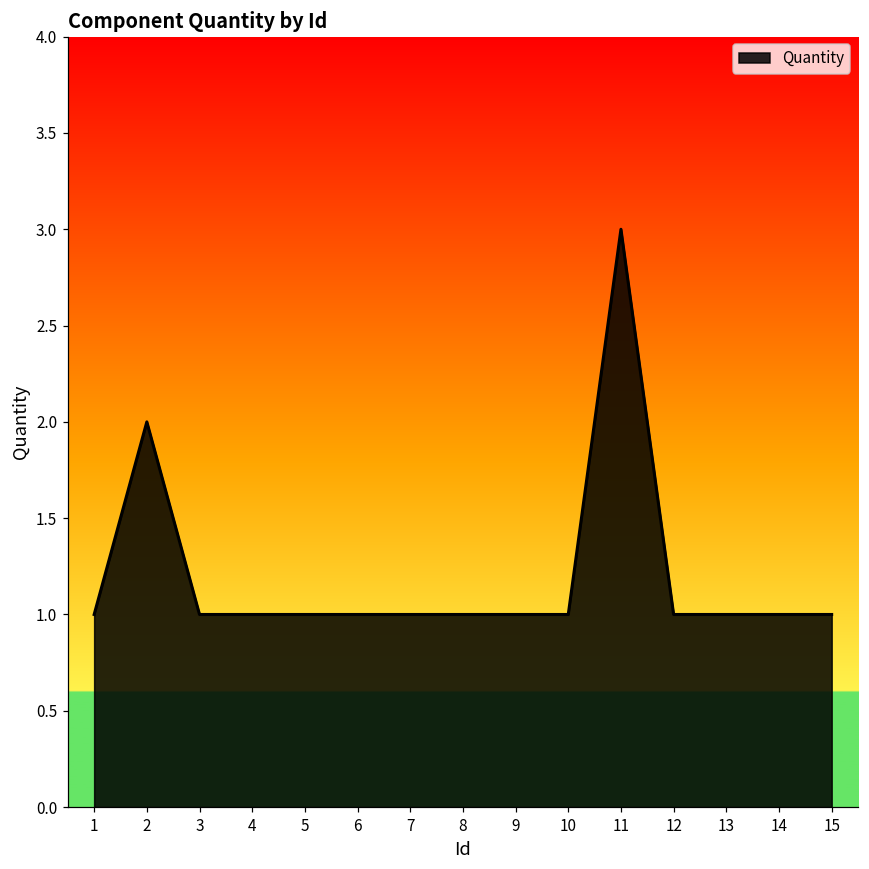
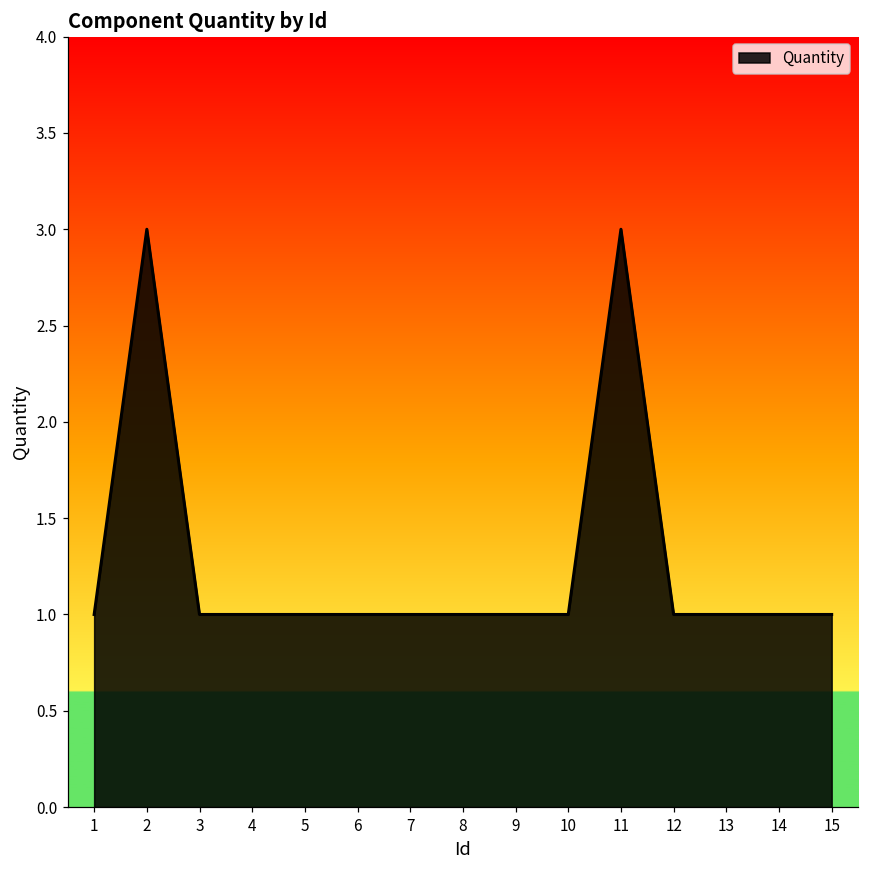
2: 2 -> 3
